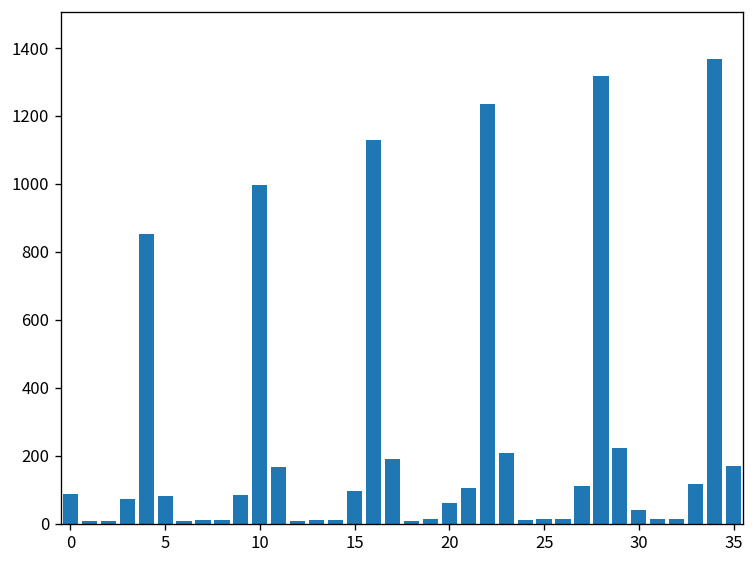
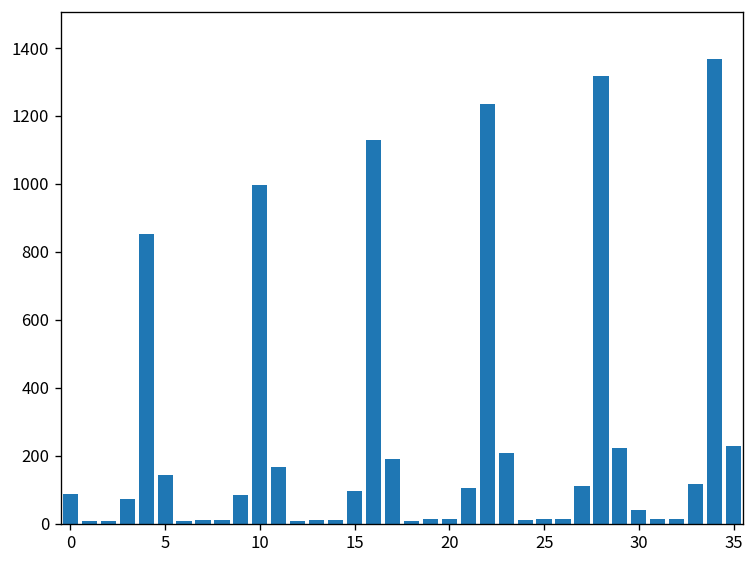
5: 80 -> 140
20: 60 -> 10
35: 170 -> 230
